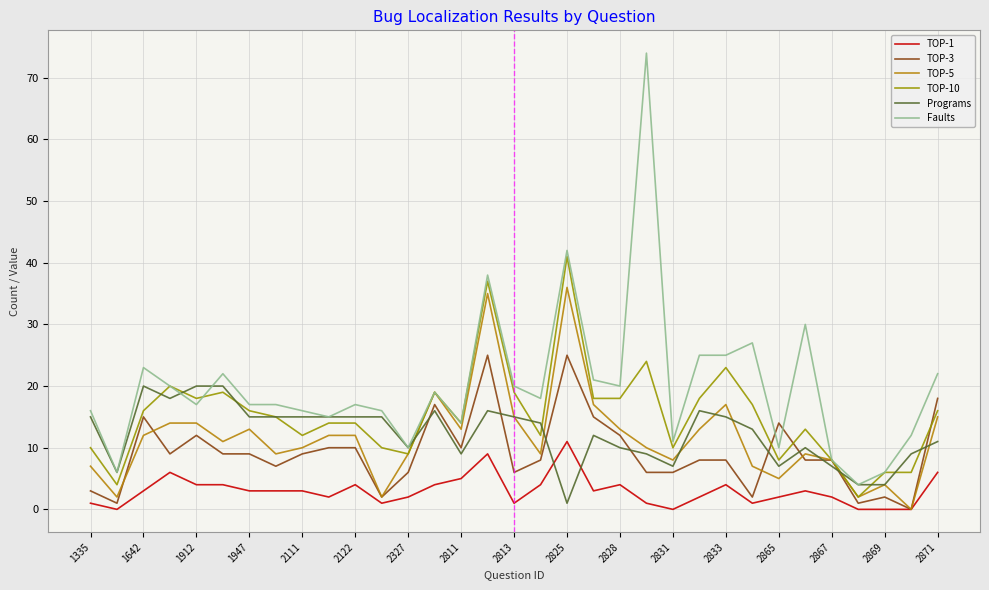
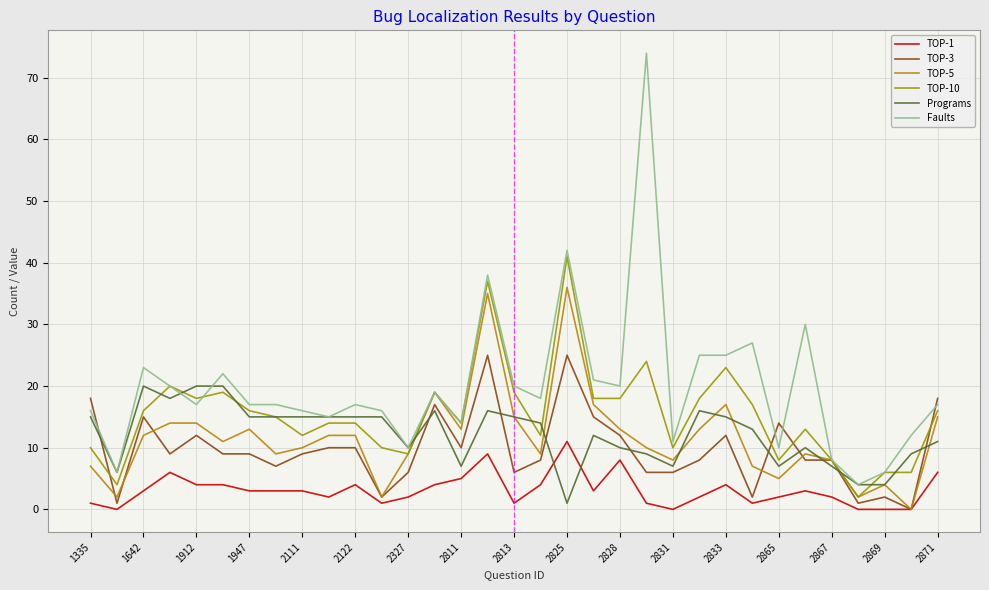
TOP-3, 1335: 3 -> 18
Programs, 2811: 9 -> 7
TOP-1, 2828: 4 -> 8
TOP-3, 2833: 8 -> 12
Faults, 2871: 22 -> 17
